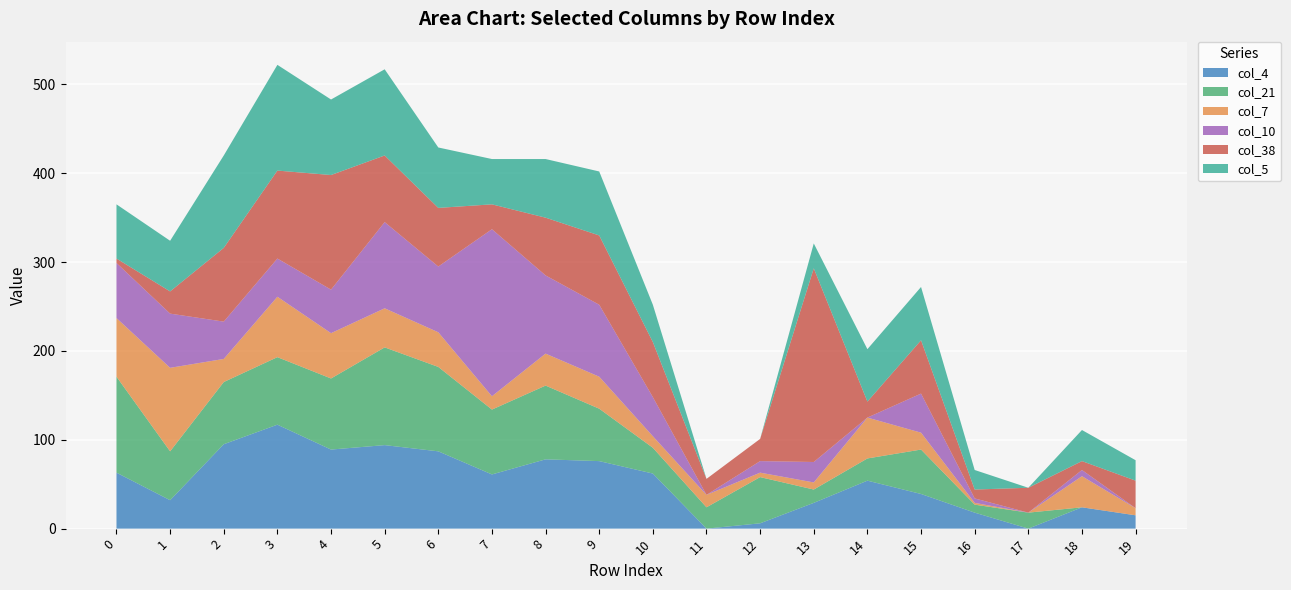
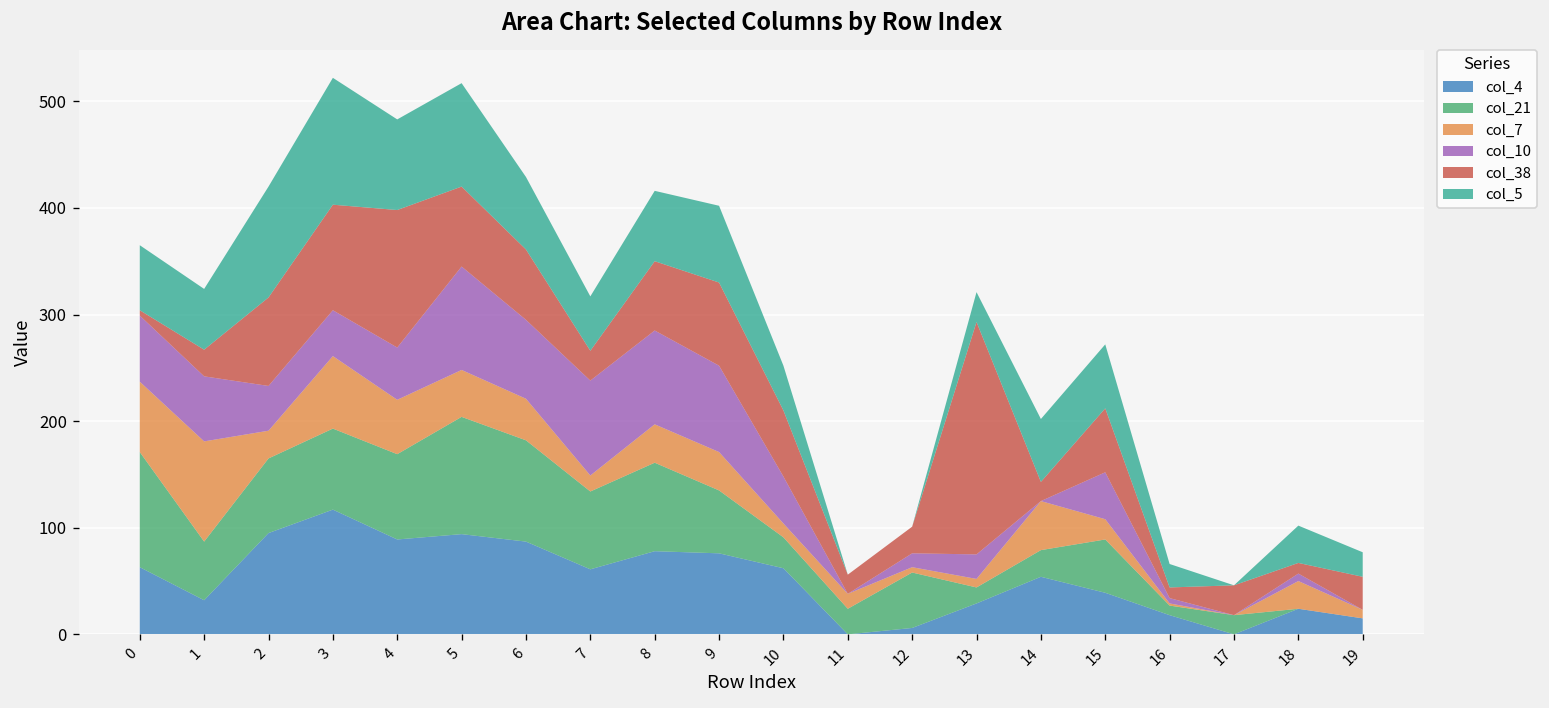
col_10, 7: 190 -> 90
col_7, 18: 40 -> 30
